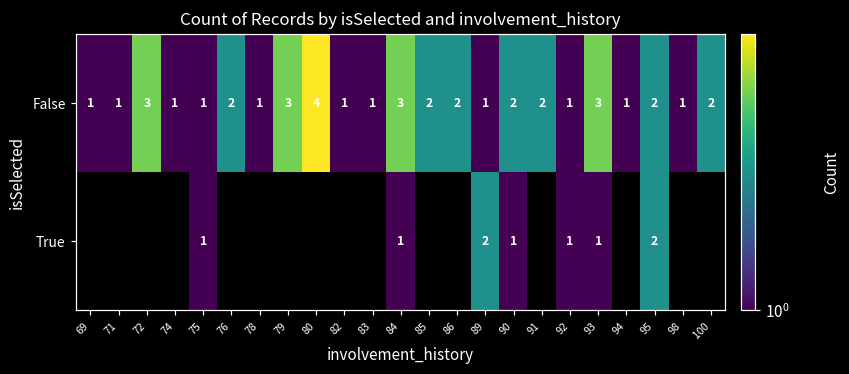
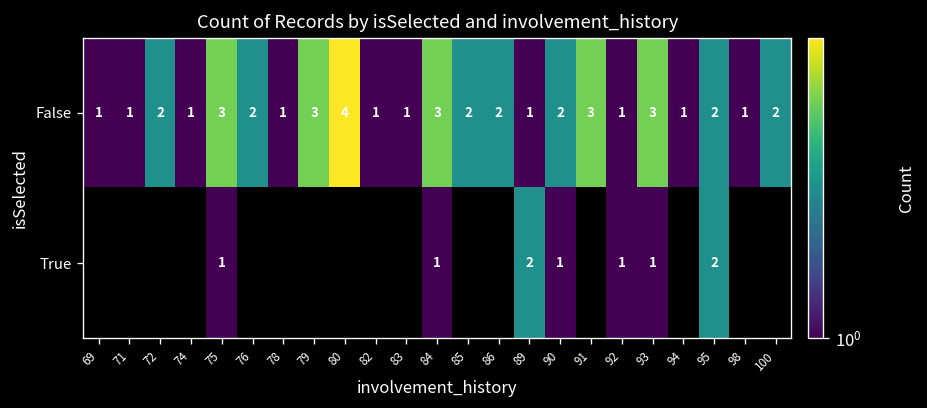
False, 72: 3 -> 2
False, 75: 1 -> 3
False, 91: 2 -> 3
